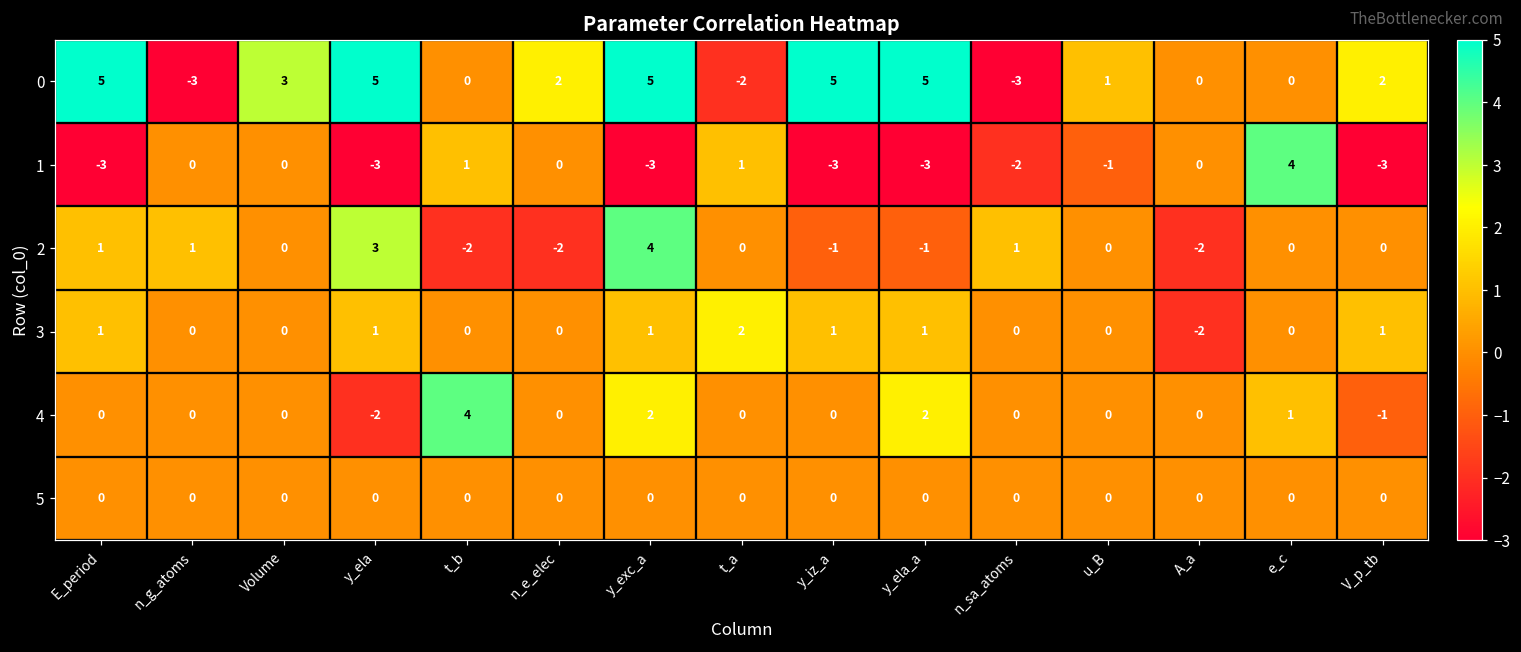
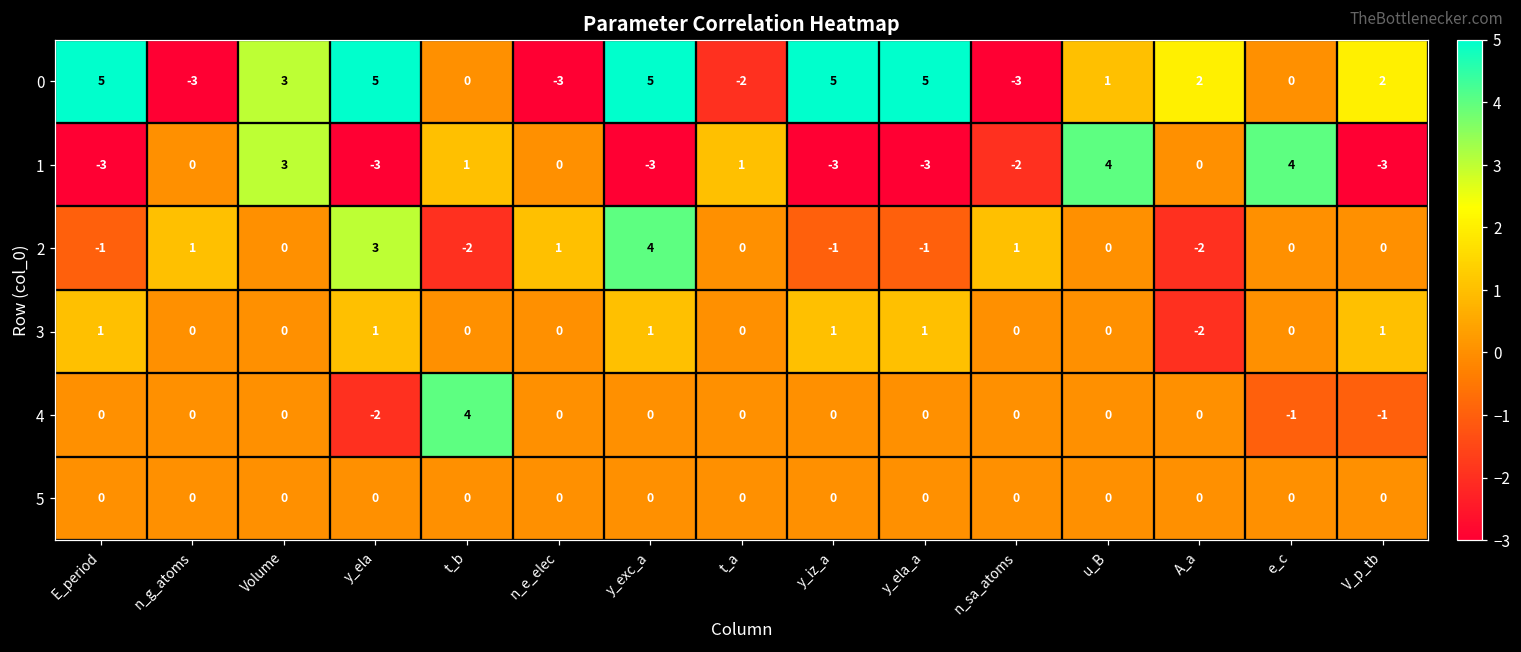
0, n_e_elec: 2 -> -3
0, A_a: 0 -> 2
1, Volume: 0 -> 3
1, u_B: -1 -> 4
2, E_period: 1 -> -1
2, n_e_elec: -2 -> 1
3, t_a: 2 -> 0
4, y_exc_a: 2 -> 0
4, y_ela_a: 2 -> 0
4, e_c: 1 -> -1
